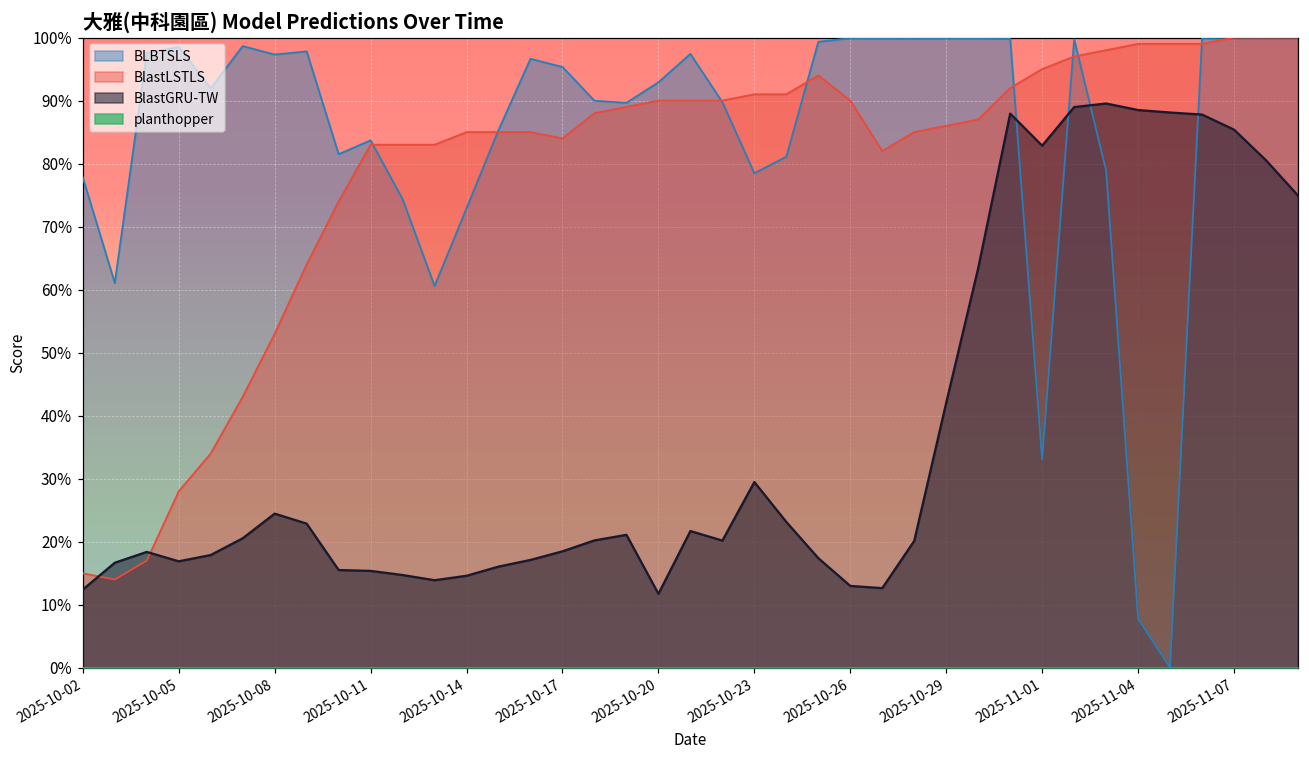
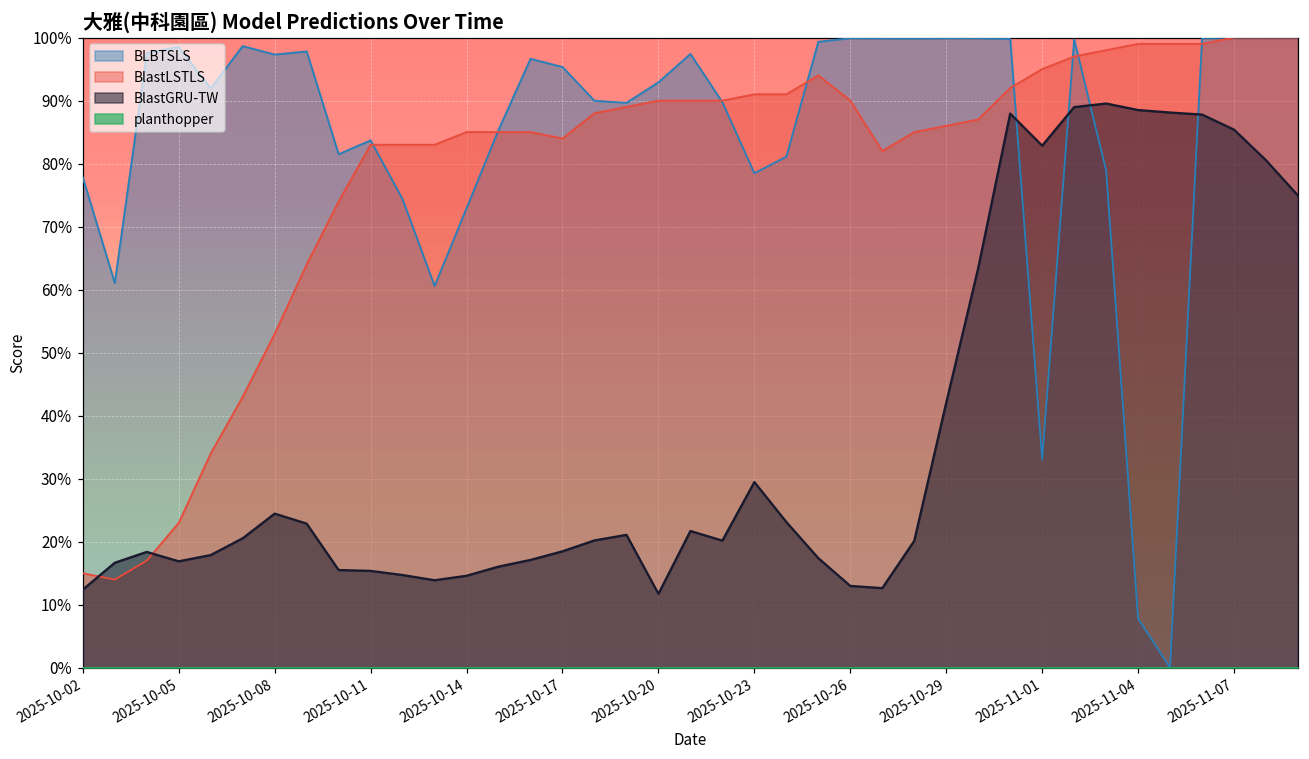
BlastLSTLS, 2025-10-05: 28% -> 23%
